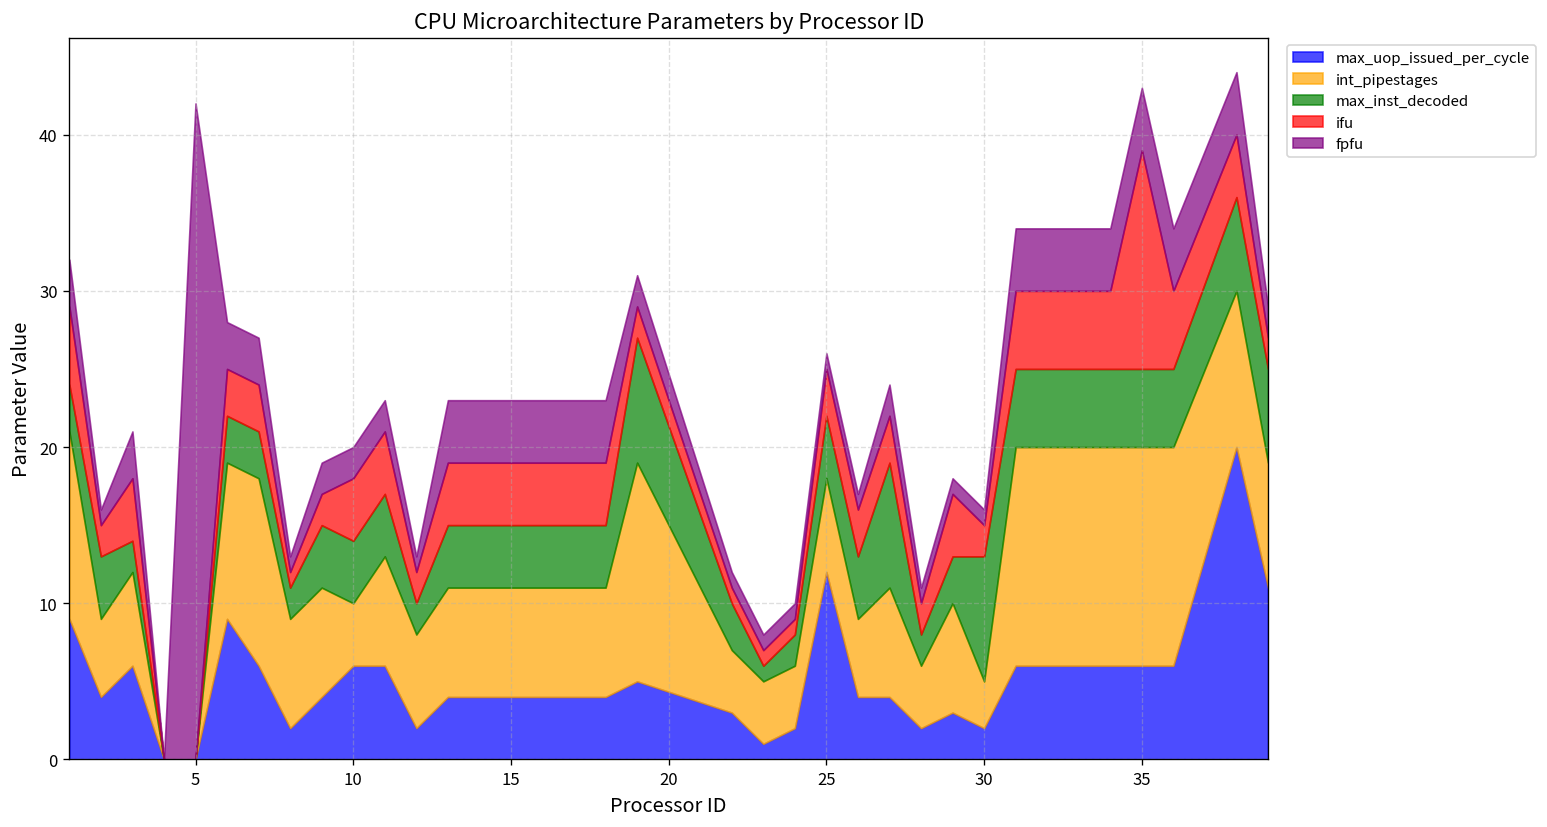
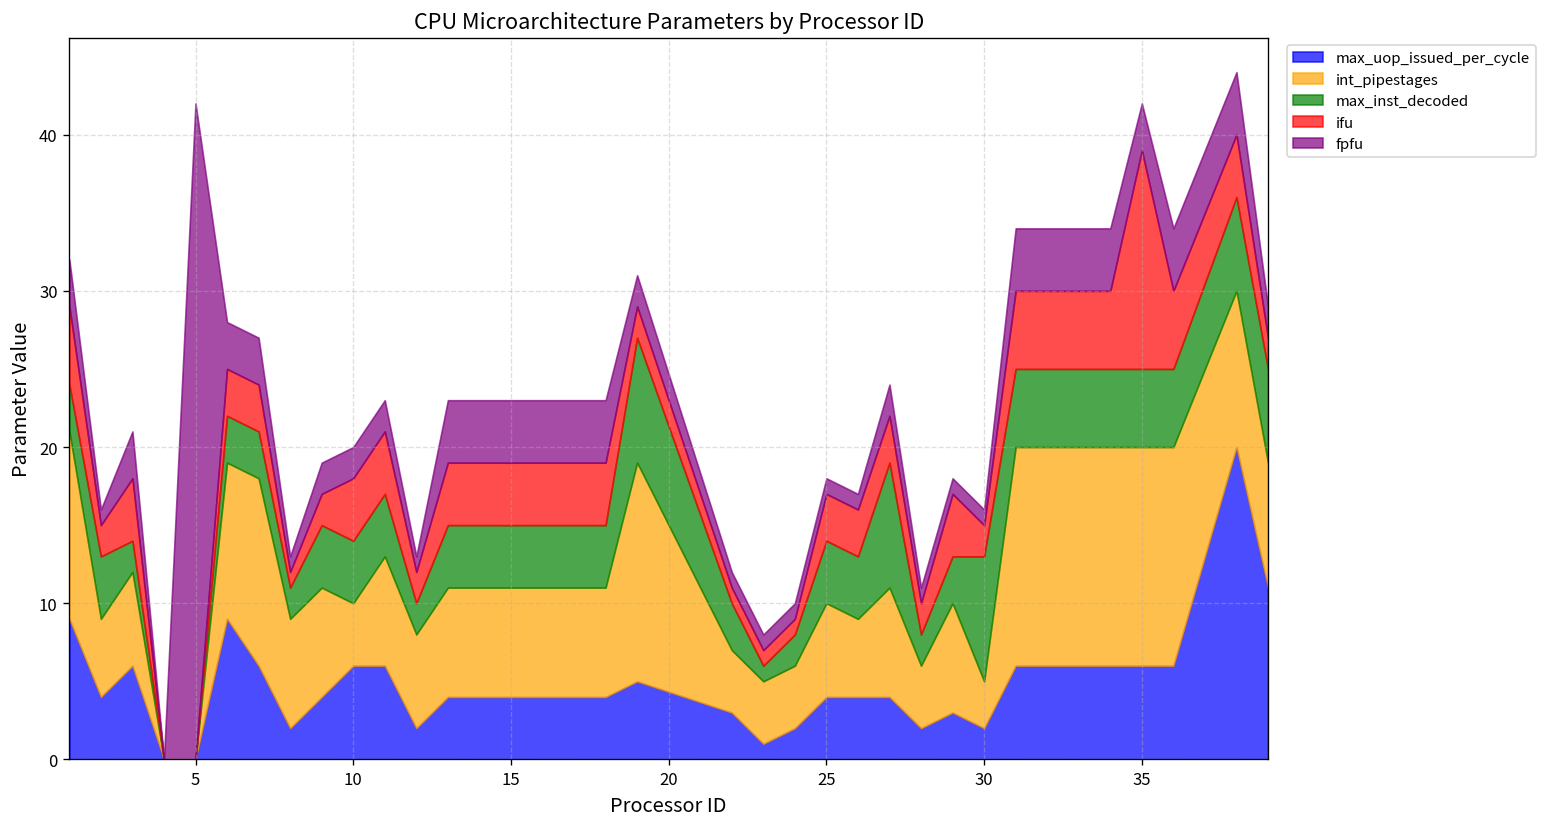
max_uop_issued_per_cycle, 25: 12 -> 4
fpfu, 35: 4 -> 3
